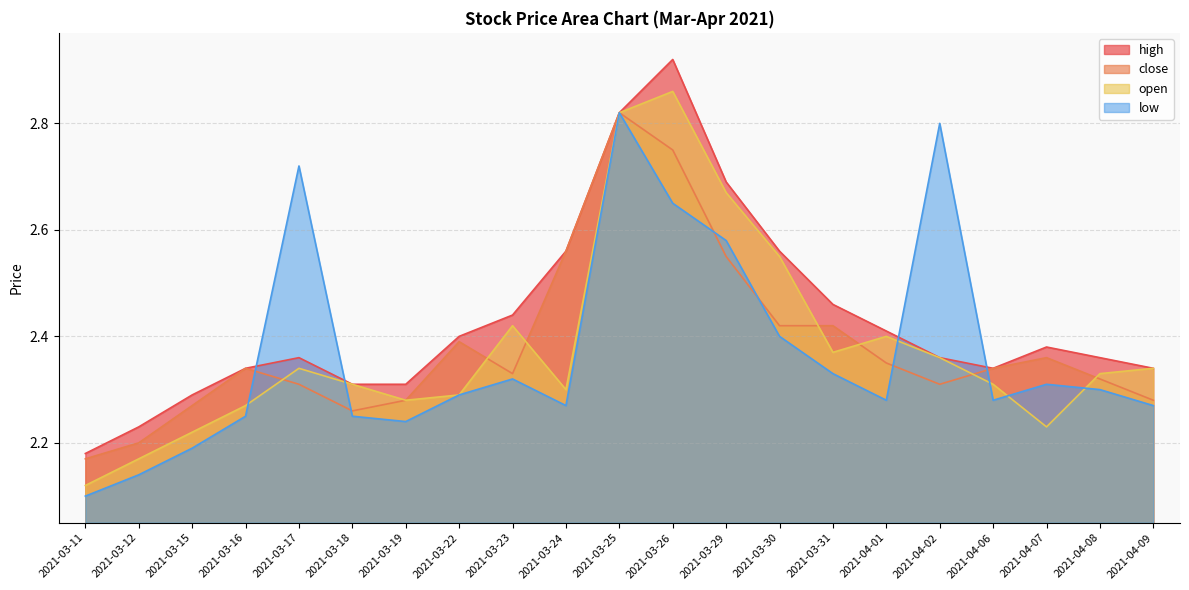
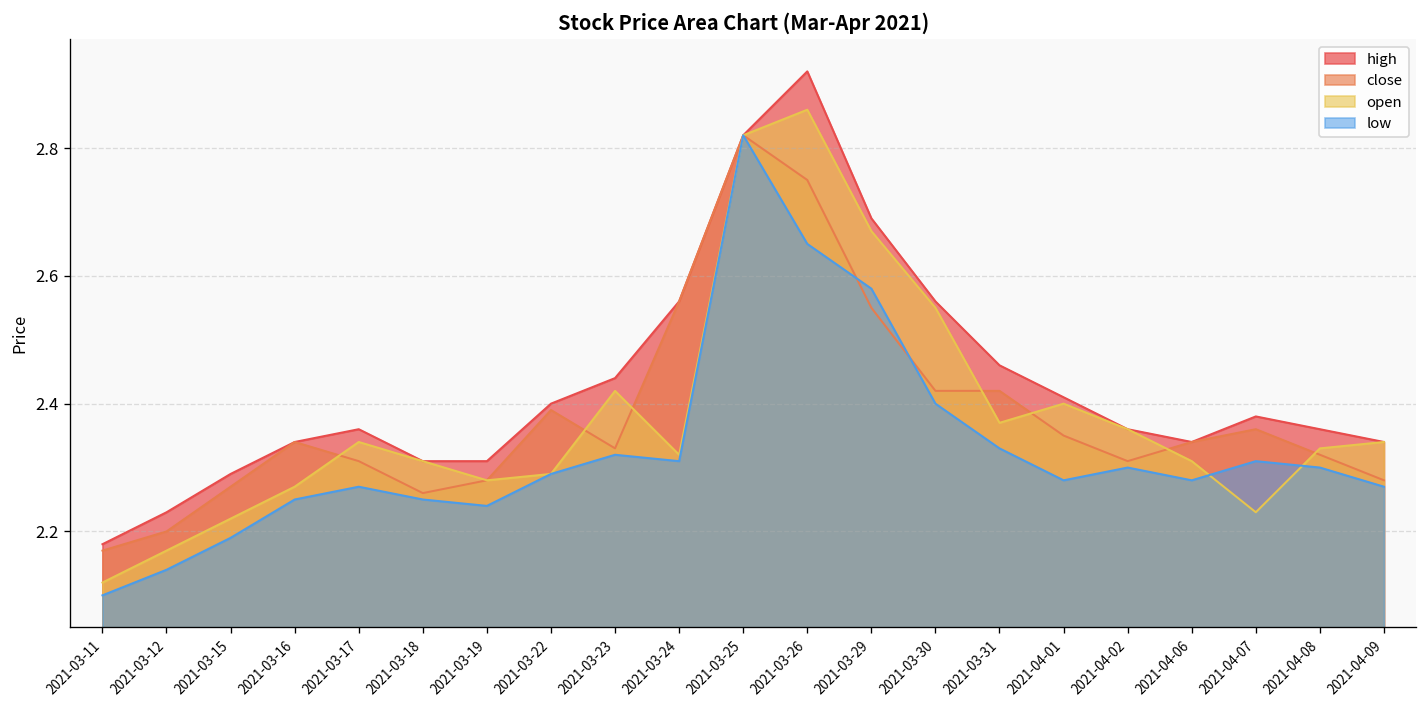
low, 2021-03-17: 2.72 -> 2.27
open, 2021-03-24: 2.30 -> 2.32
low, 2021-03-24: 2.27 -> 2.31
low, 2021-04-02: 2.8 -> 2.3
